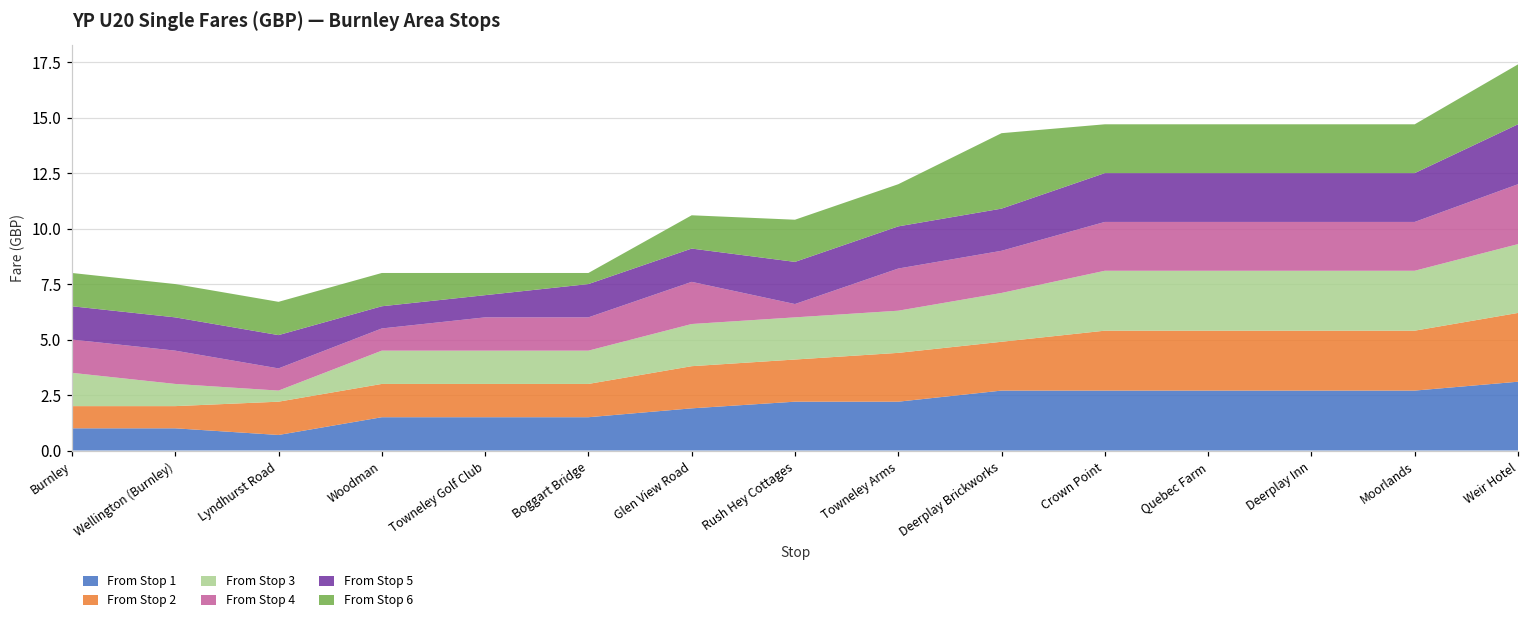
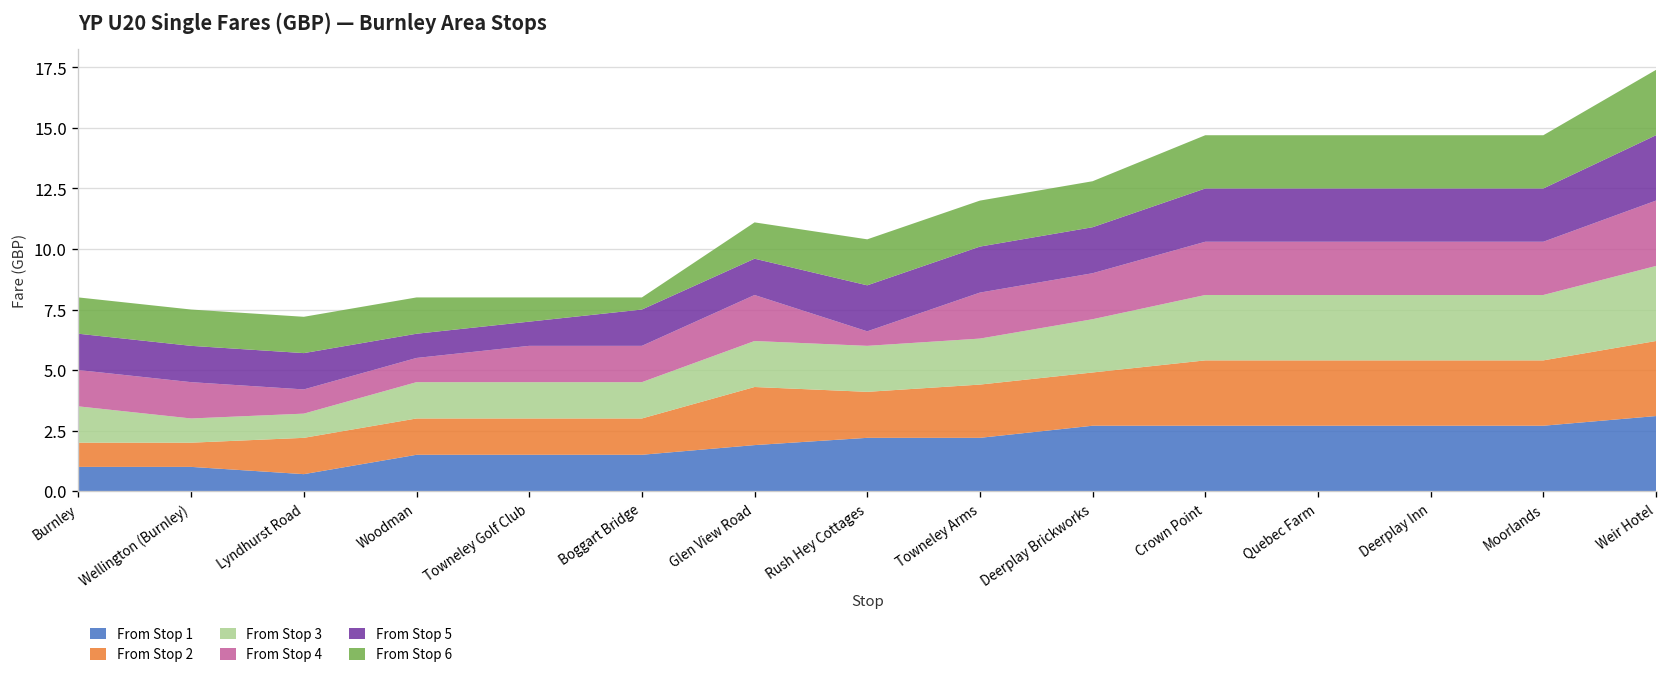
From Stop 3, Lyndhurst Road: 0.5 -> 1.0
From Stop 2, Glen View Road: 1.9 -> 2.4
From Stop 6, Deerplay Brickworks: 3.4 -> 1.9
